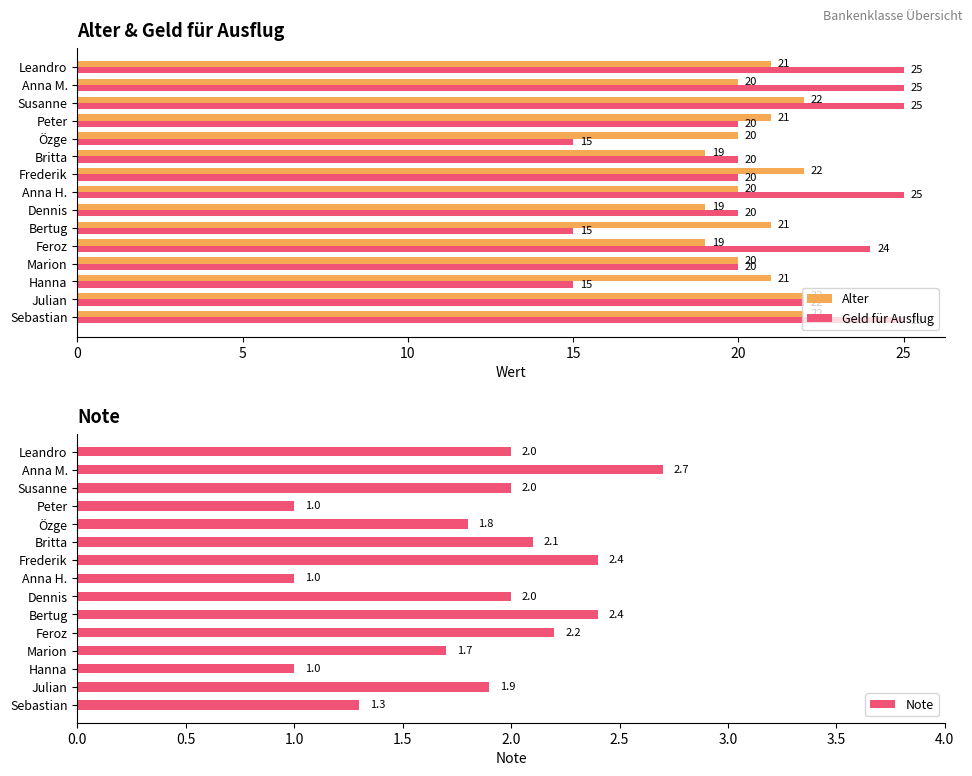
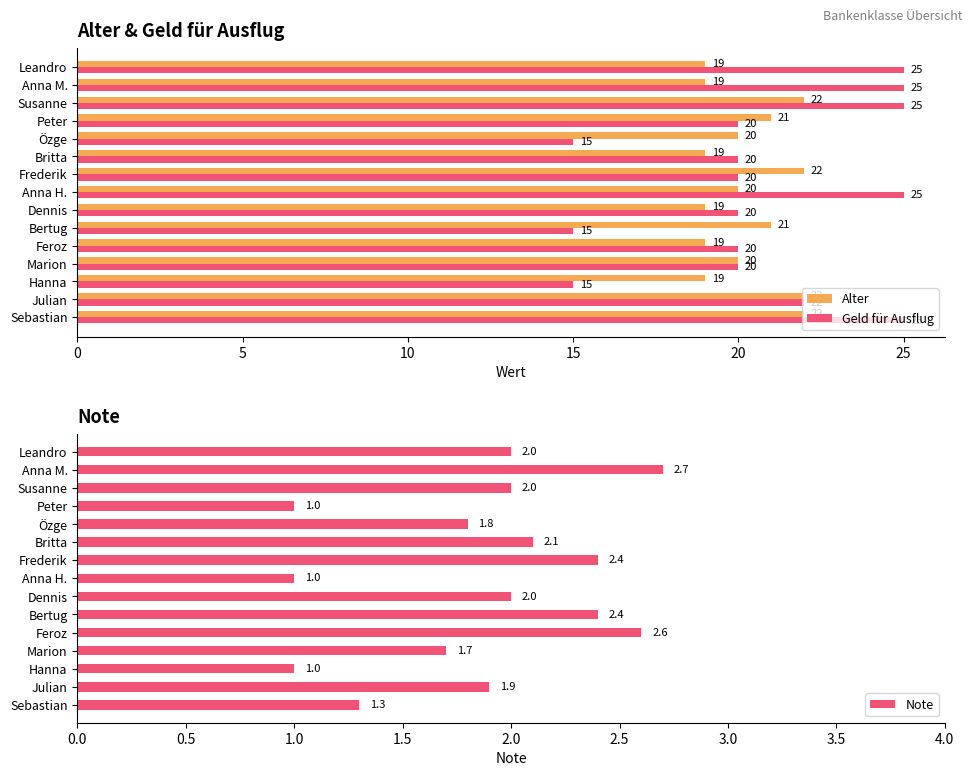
Alter & Geld für Ausflug, Alter, Leandro: 21 -> 19
Alter & Geld für Ausflug, Alter, Anna M.: 20 -> 19
Alter & Geld für Ausflug, Geld für Ausflug, Feroz: 24 -> 20
Alter & Geld für Ausflug, Alter, Hanna: 21 -> 19
Note, Feroz: 2.2 -> 2.6
